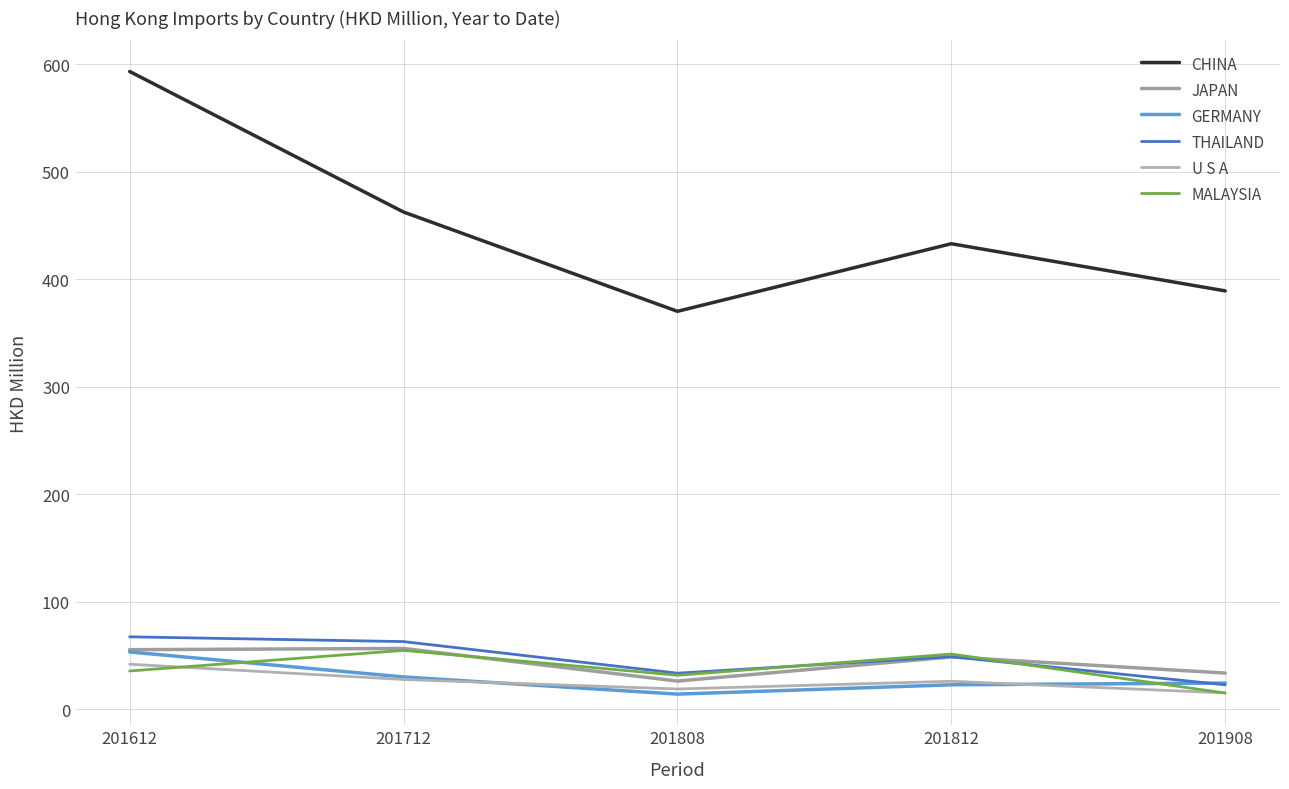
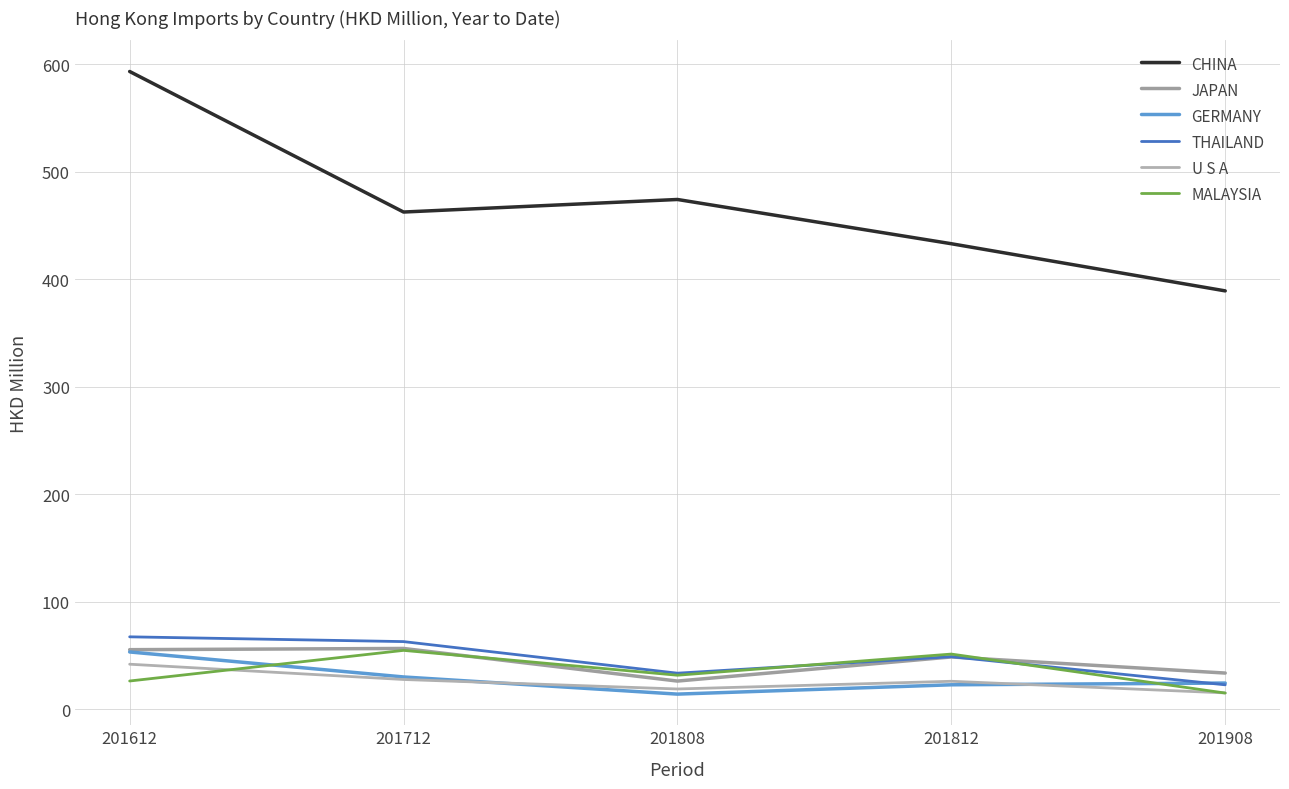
MALAYSIA, 201612: 36 -> 26
CHINA, 201808: 370 -> 474
